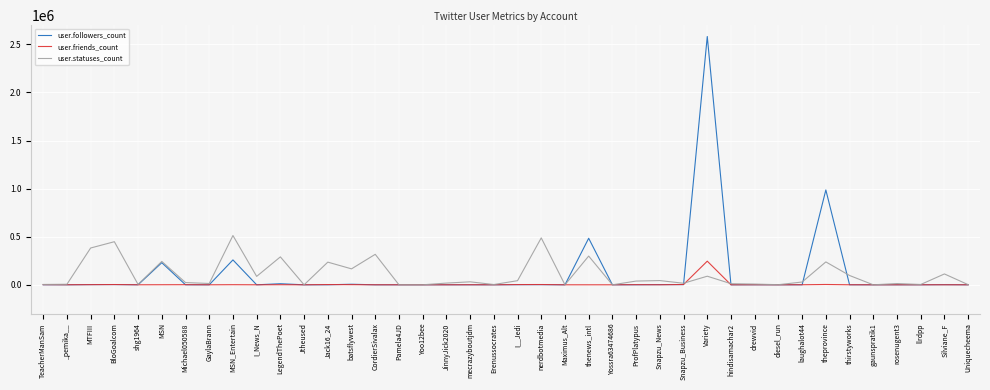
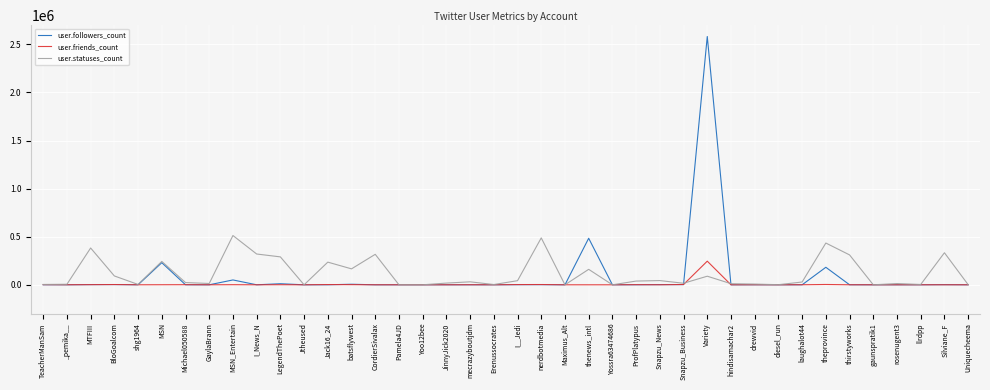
user.statuses_count, BloGoalcom: 400000 -> 100000
user.followers_count, MSN_Entertain: 300000 -> 100000
user.statuses_count, I_News_N: 100000 -> 300000
user.statuses_count, thenews_intl: 300000 -> 200000
user.followers_count, theprovince: 1000000 -> 200000
user.statuses_count, theprovince: 200000 -> 400000
user.statuses_count, thirstyworks: 100000 -> 300000
user.statuses_count, Silviane_F: 100000 -> 300000
